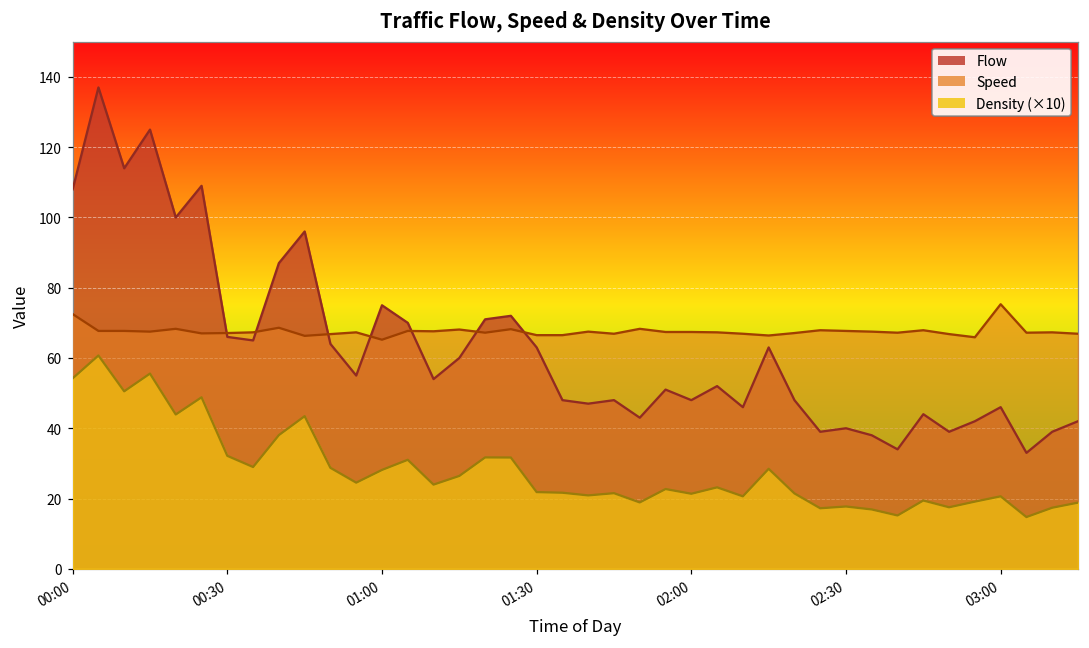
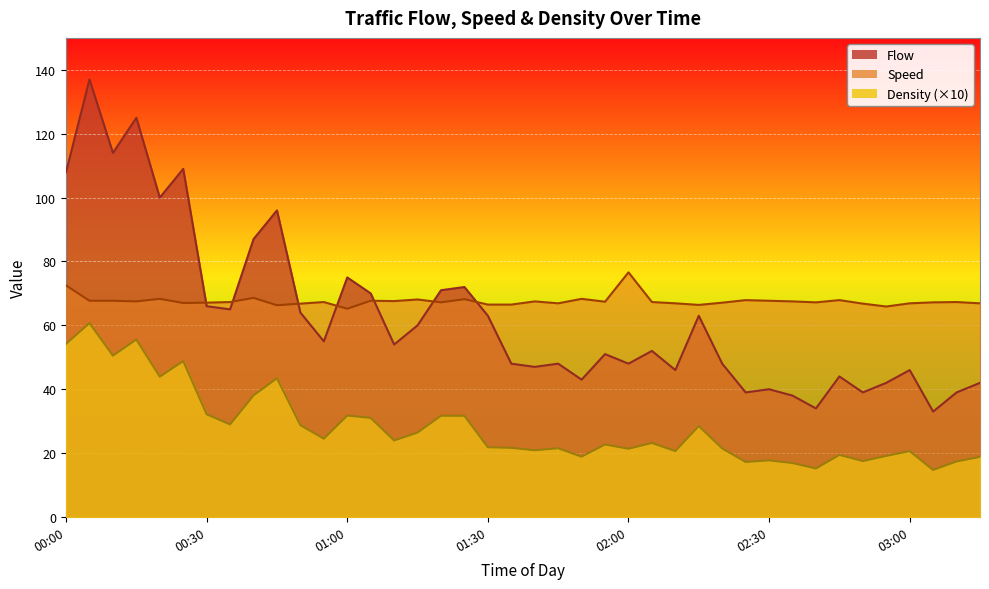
Density (×10), 01:00: 28 -> 32
Speed, 02:00: 67 -> 77
Speed, 03:00: 75 -> 67
